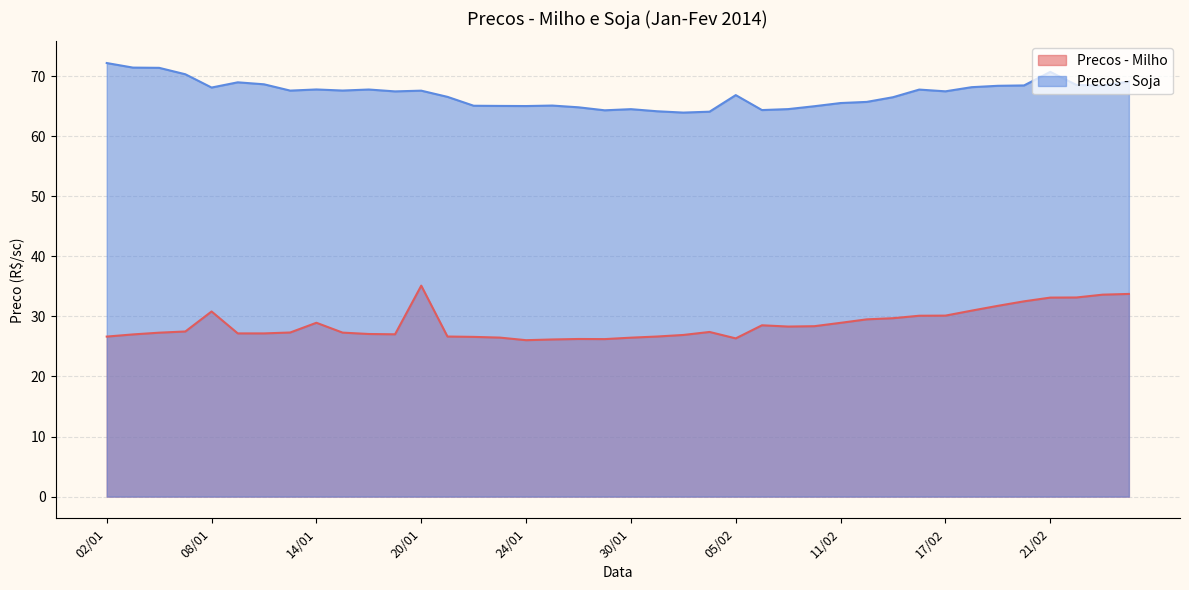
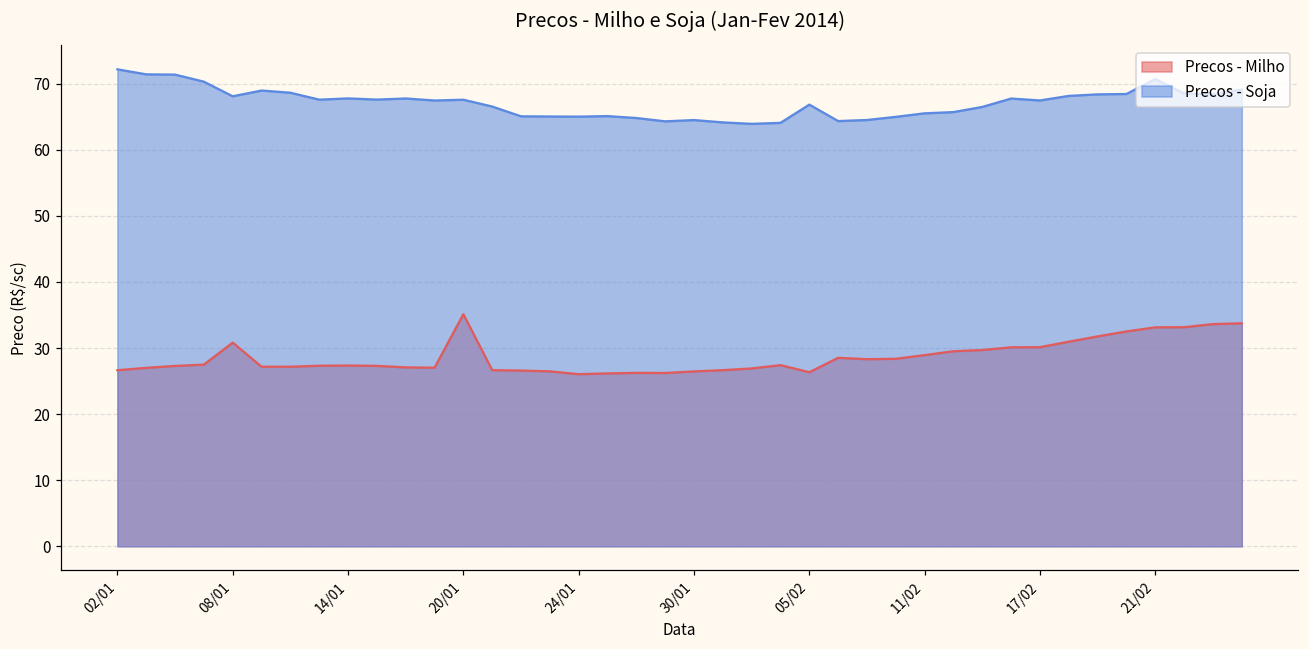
Precos - Milho, 14/01: 29 -> 27
